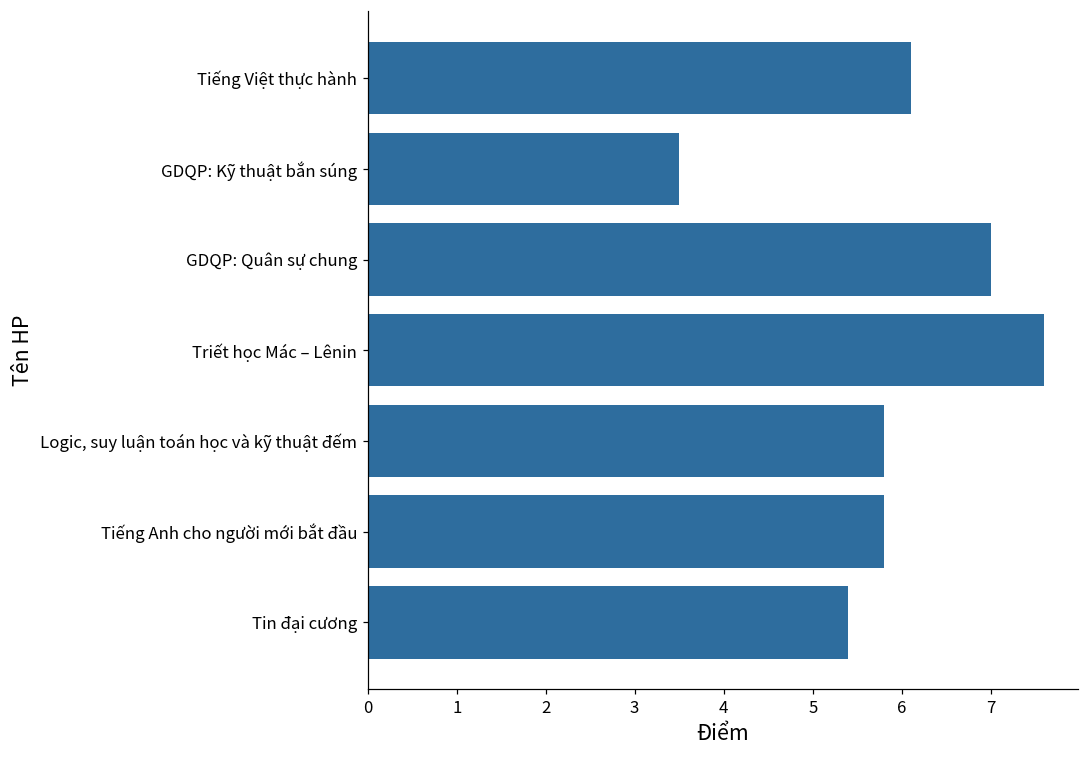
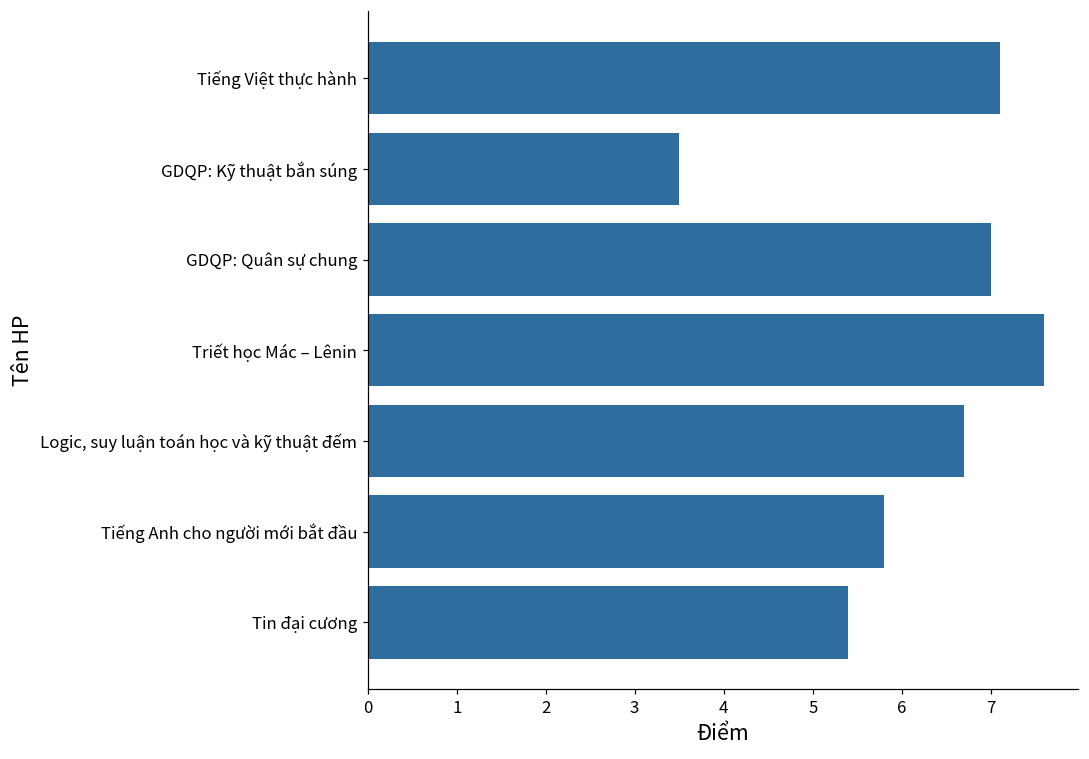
Tiếng Việt thực hành: 6.1 -> 7.1
Logic, suy luận toán học và kỹ thuật đếm: 5.8 -> 6.7
